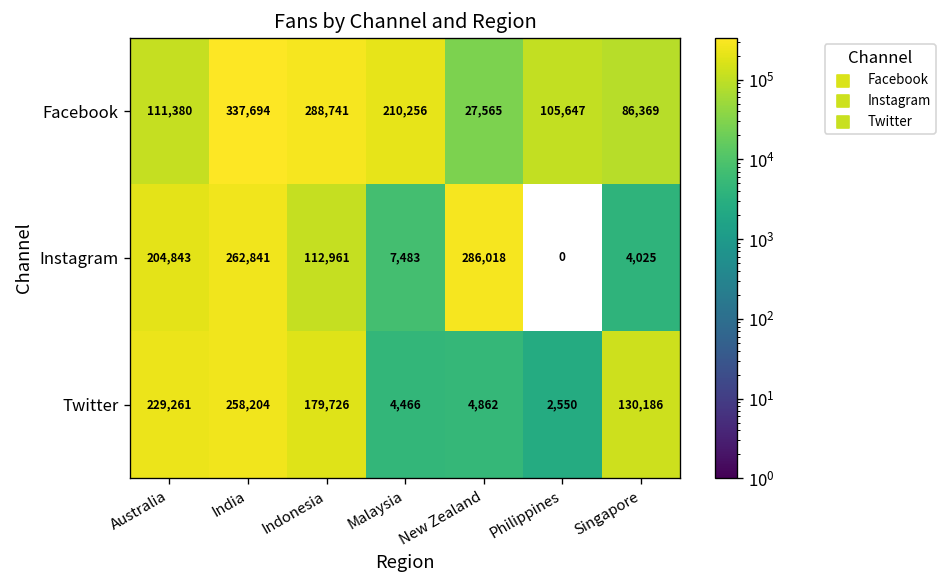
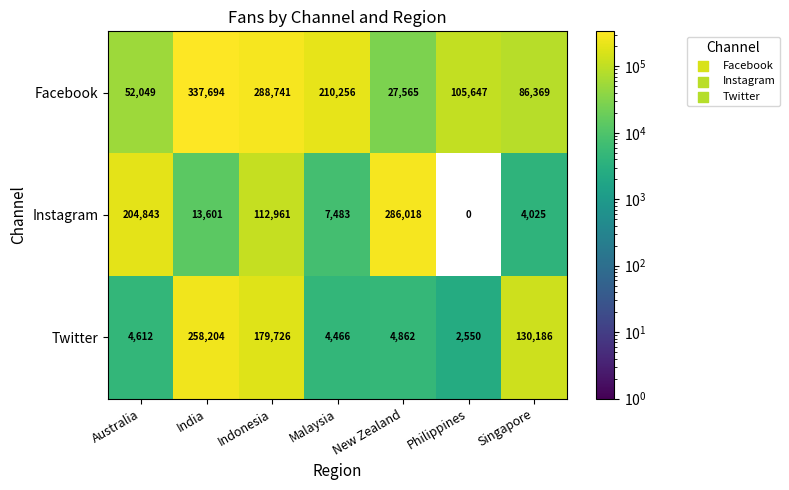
Facebook, Australia: 111,380 -> 52,049
Instagram, India: 262,841 -> 13,601
Twitter, Australia: 229,261 -> 4,612
